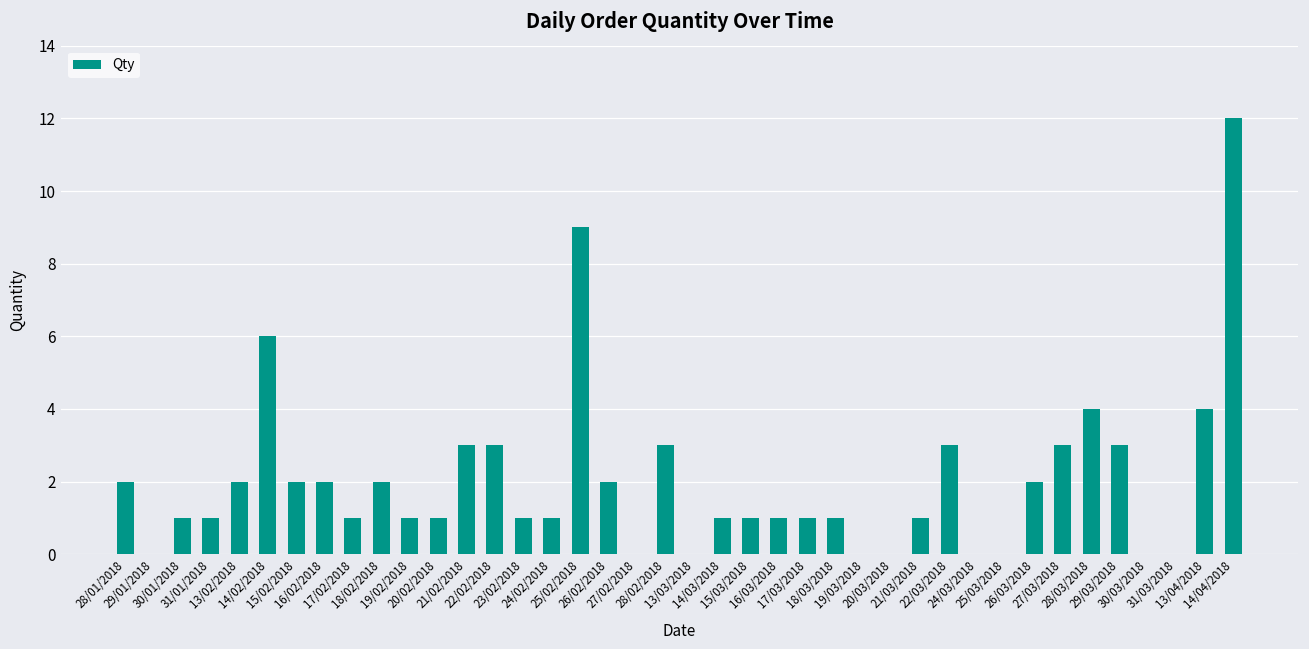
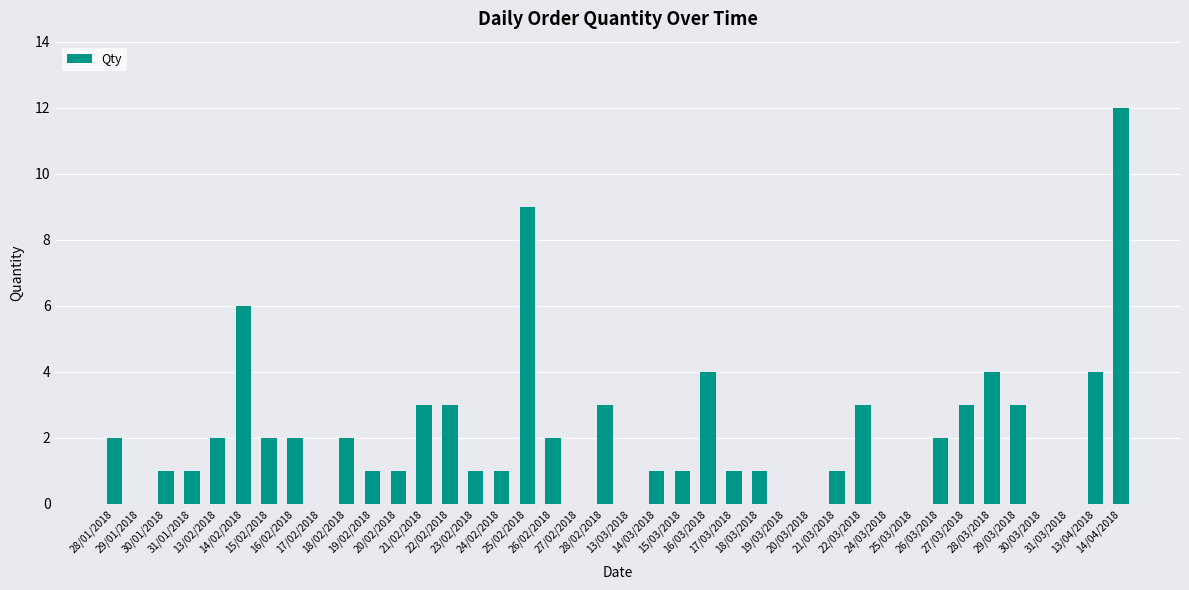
17/02/2018: 1 -> 0
16/03/2018: 1 -> 4
